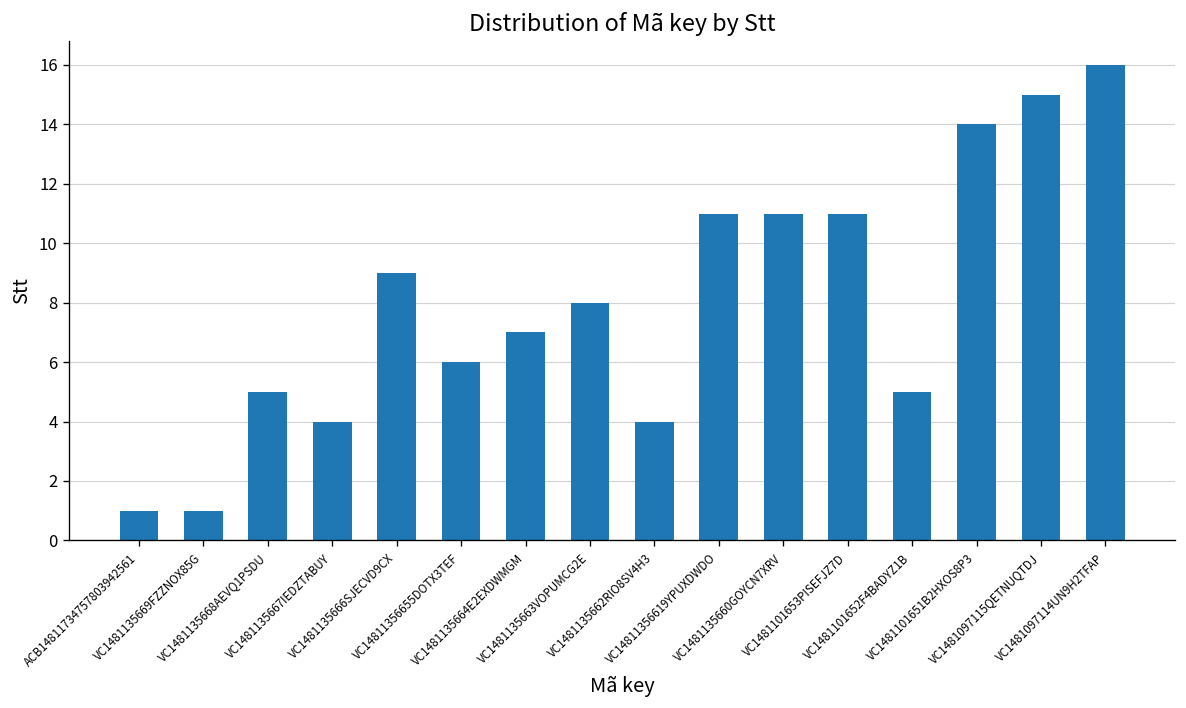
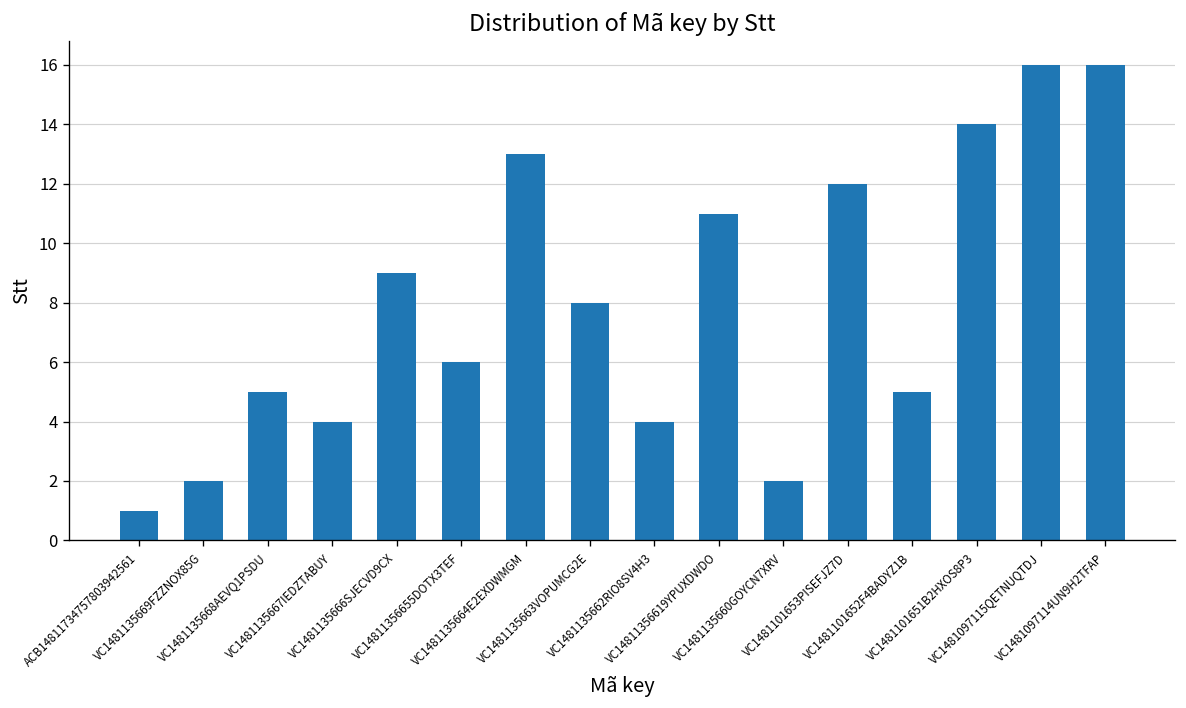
VC1481135669FZZNOX85G: 1 -> 2
VC1481135664E2EXDWMGM: 7 -> 13
VC1481135660GOYCN7XRV: 11 -> 2
VC1481101653PISEFJZ7D: 11 -> 12
VC1481097115QETNUQTDJ: 15 -> 16
